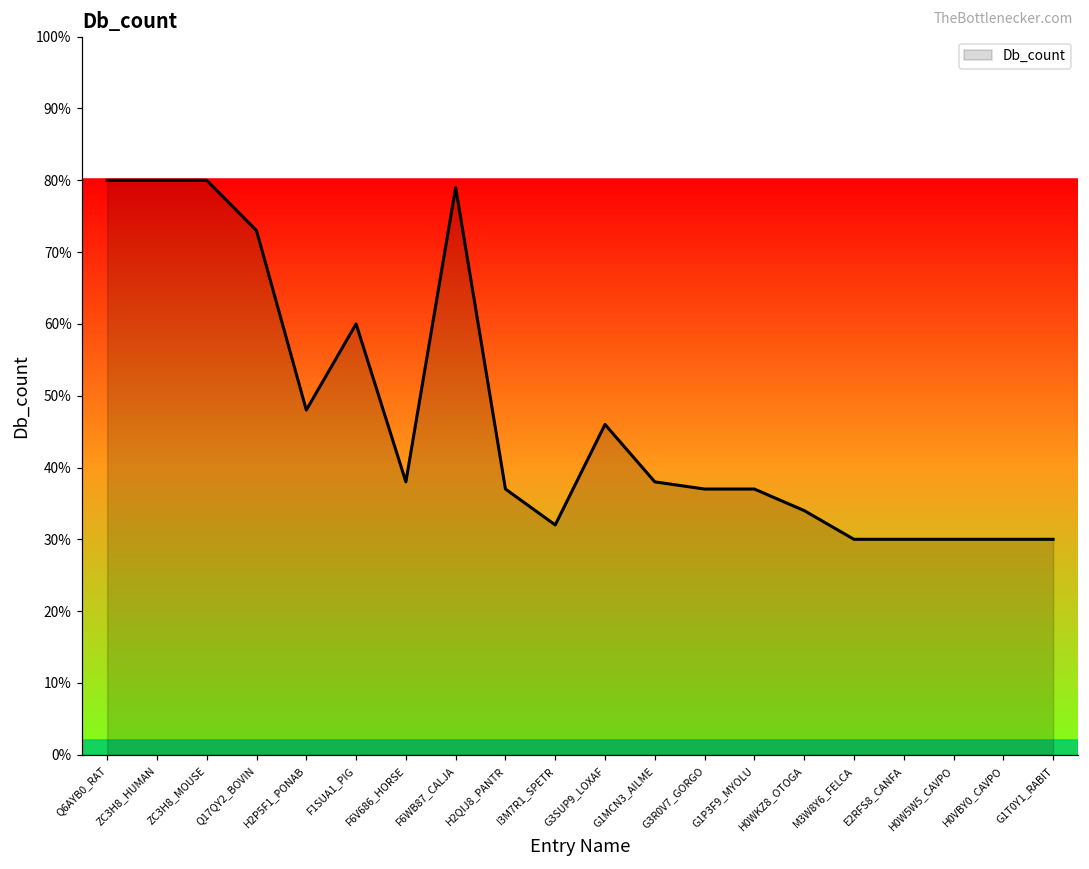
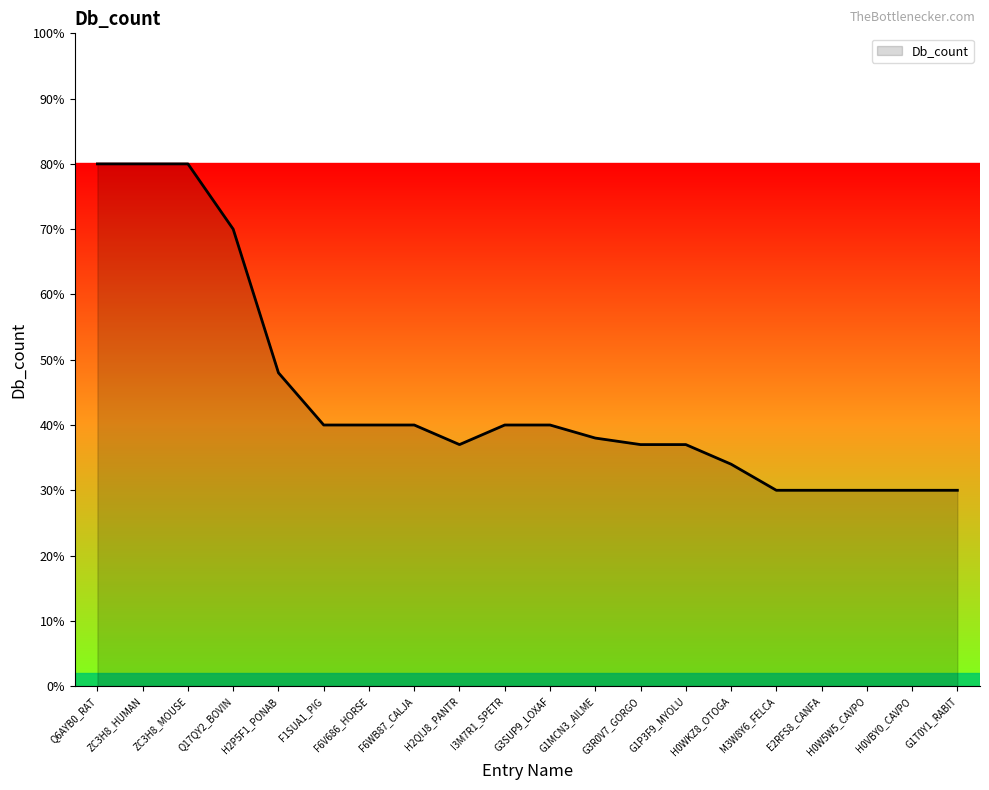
Q17QY2_BOVIN: 73% -> 70%
F1SUA1_PIG: 60% -> 40%
F6V686_HORSE: 38% -> 40%
F6WB87_CALJA: 79% -> 40%
I3M7R1_SPETR: 32% -> 40%
G3SUP9_LOXAF: 46% -> 40%
